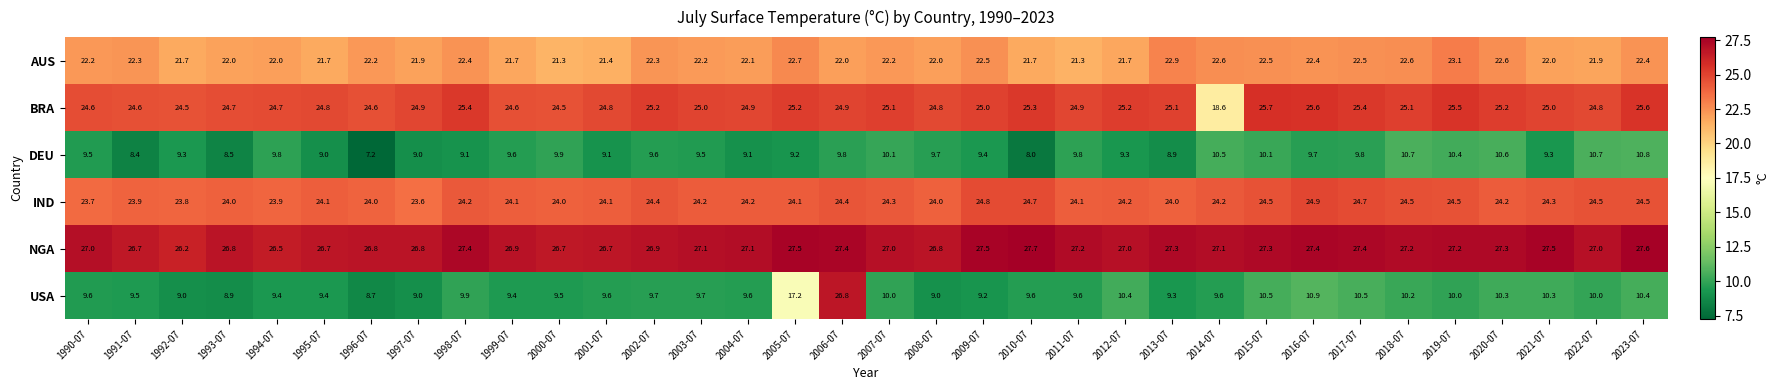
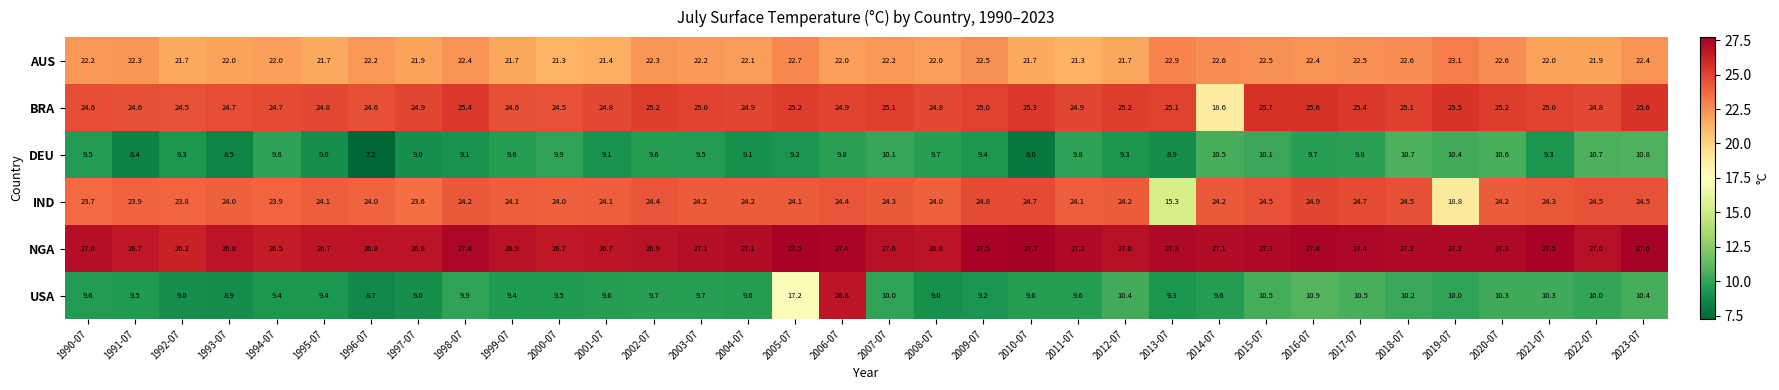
IND, 2013-07: 24.0 -> 15.3
IND, 2019-07: 24.5 -> 18.8
